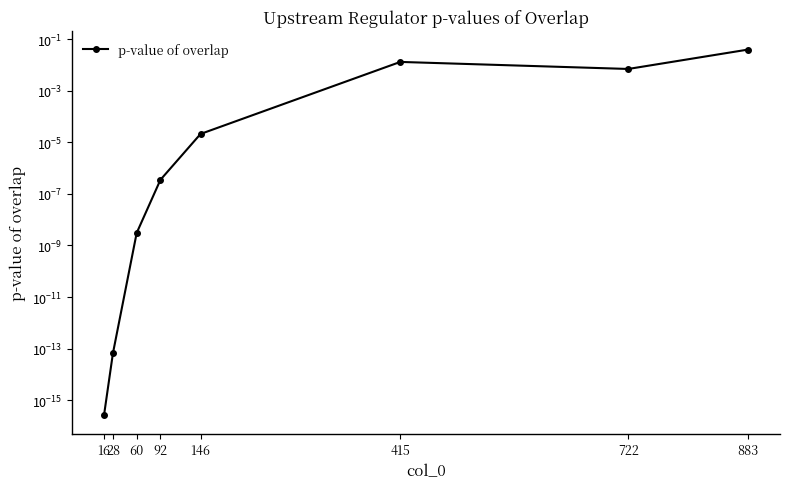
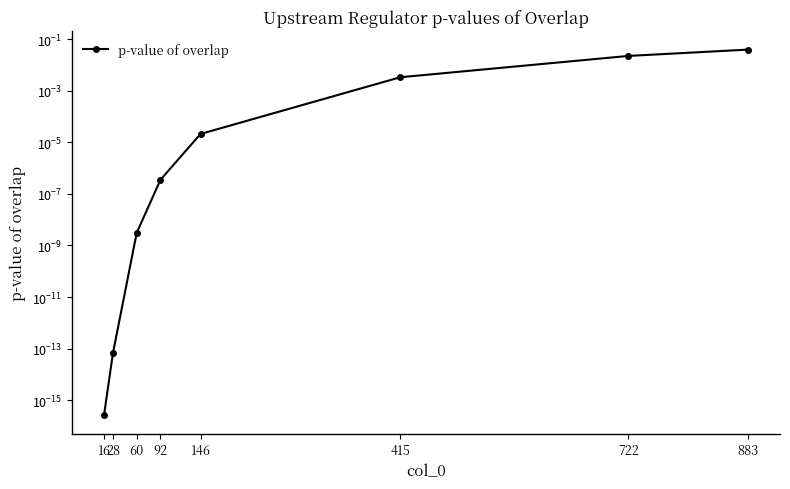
415: 0.01 -> 0.003
722: 0.007 -> 0.02
